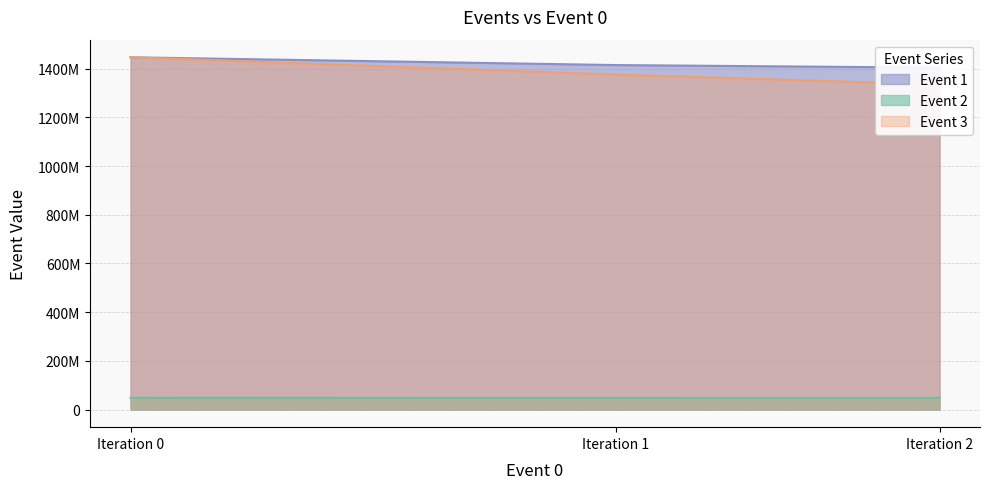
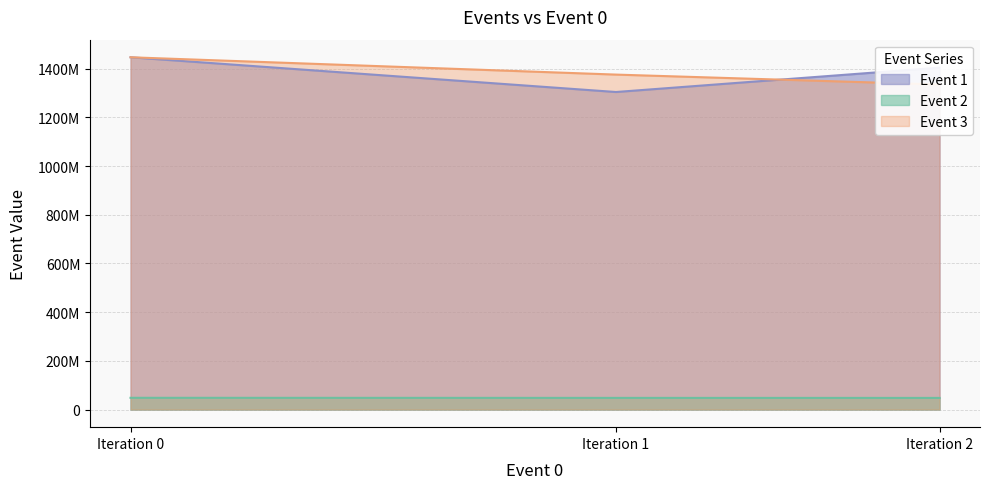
Event 1, Iteration 1: 1420000000 -> 1300000000
